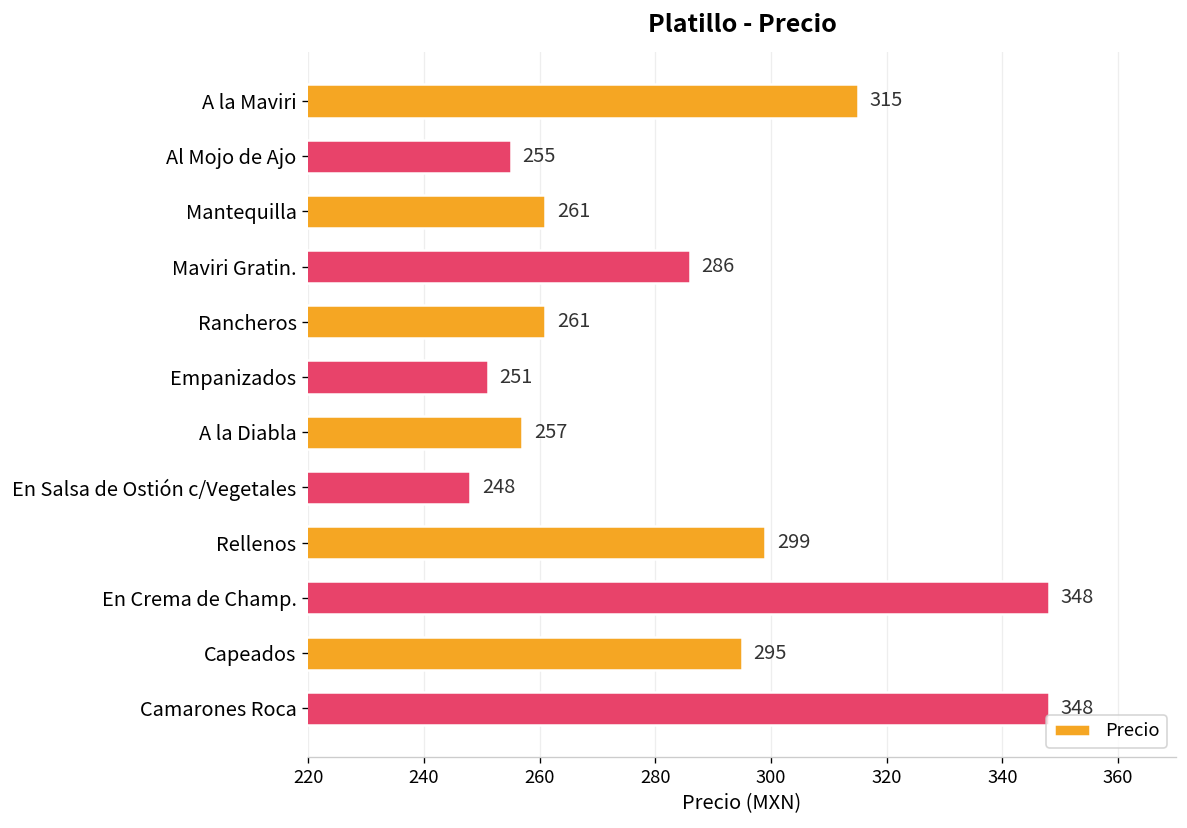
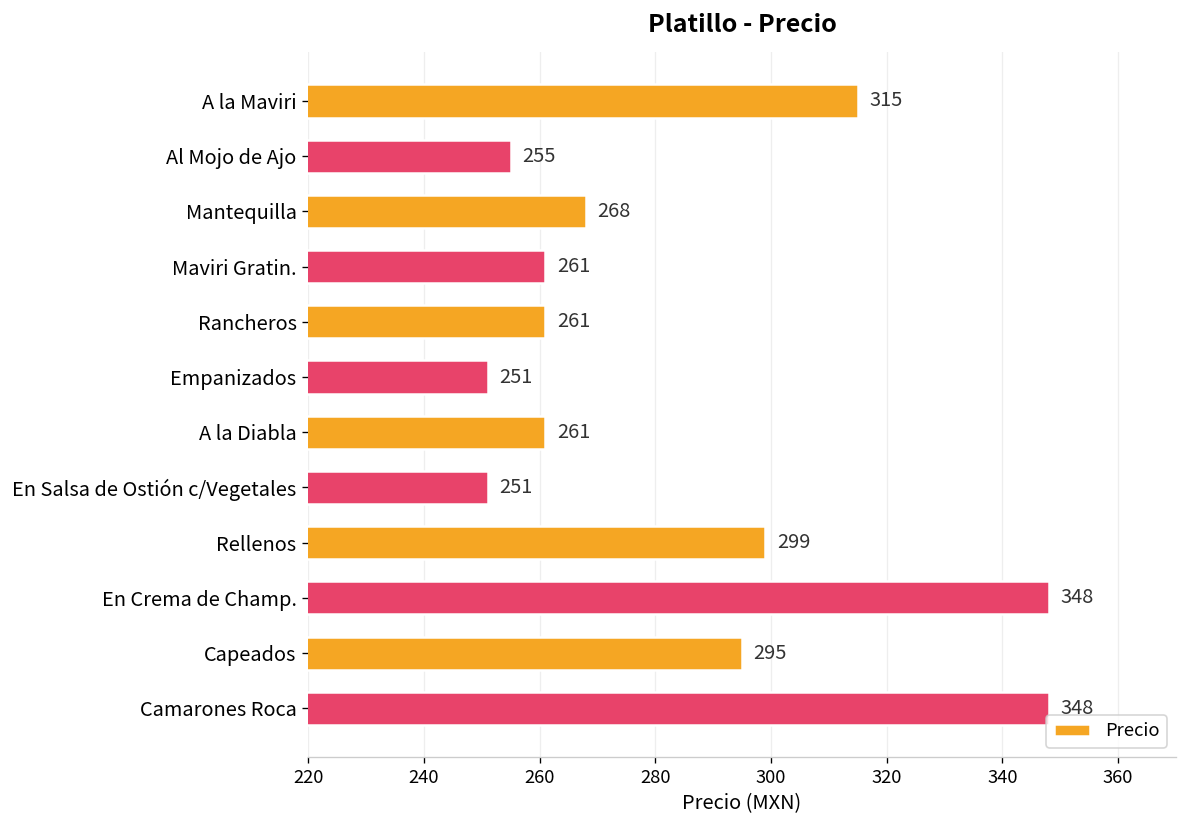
Mantequilla: 261 -> 268
Maviri Gratin.: 286 -> 261
A la Diabla: 257 -> 261
En Salsa de Ostión c/Vegetales: 248 -> 251
